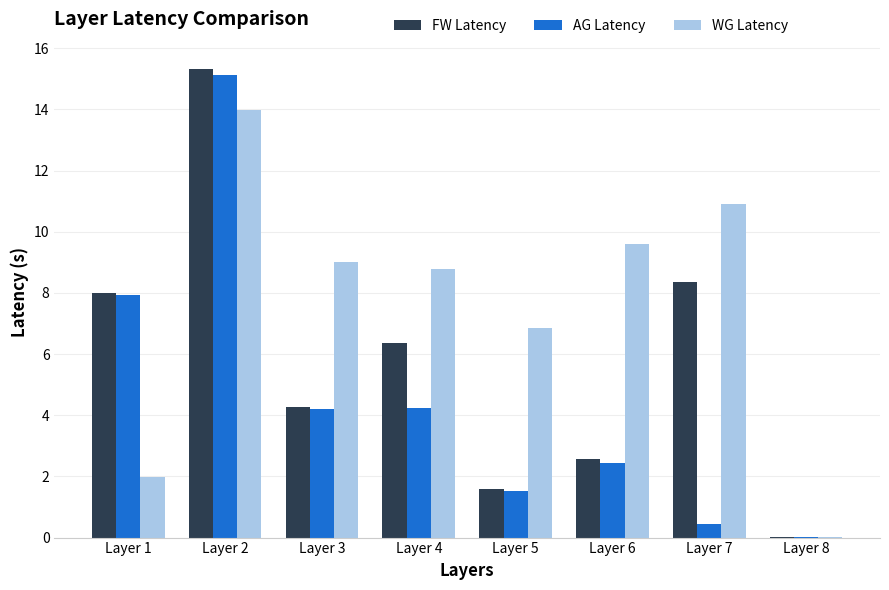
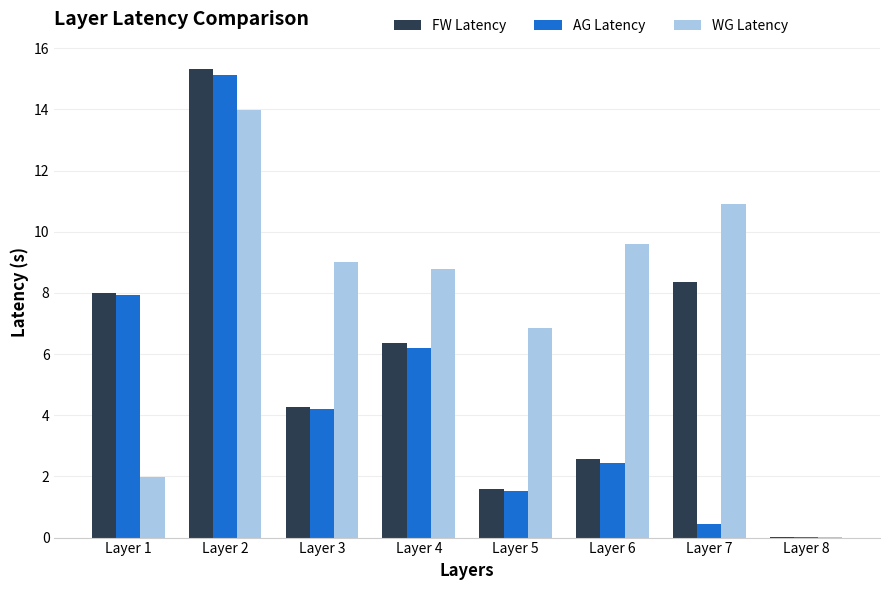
AG Latency, Layer 4: 4.2 -> 6.2
